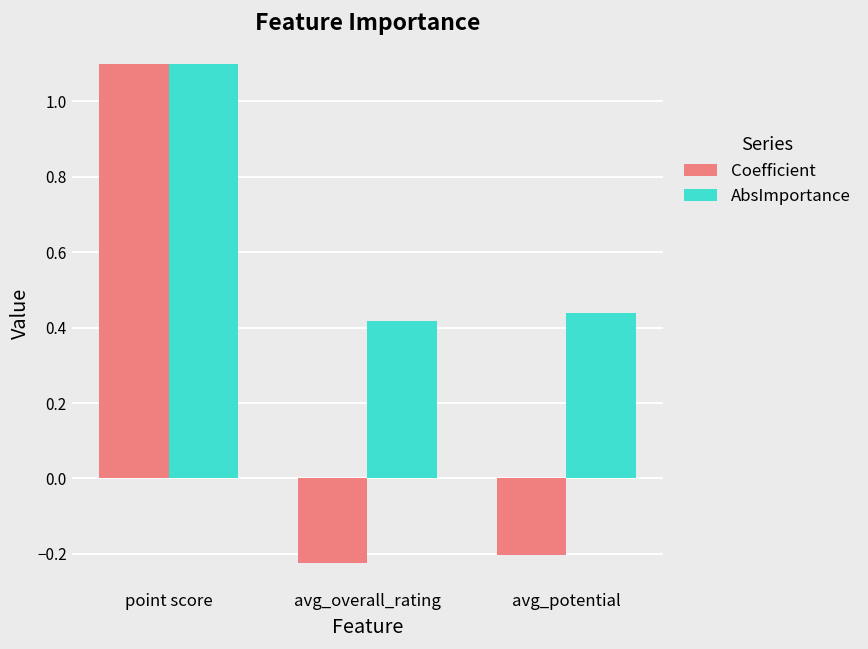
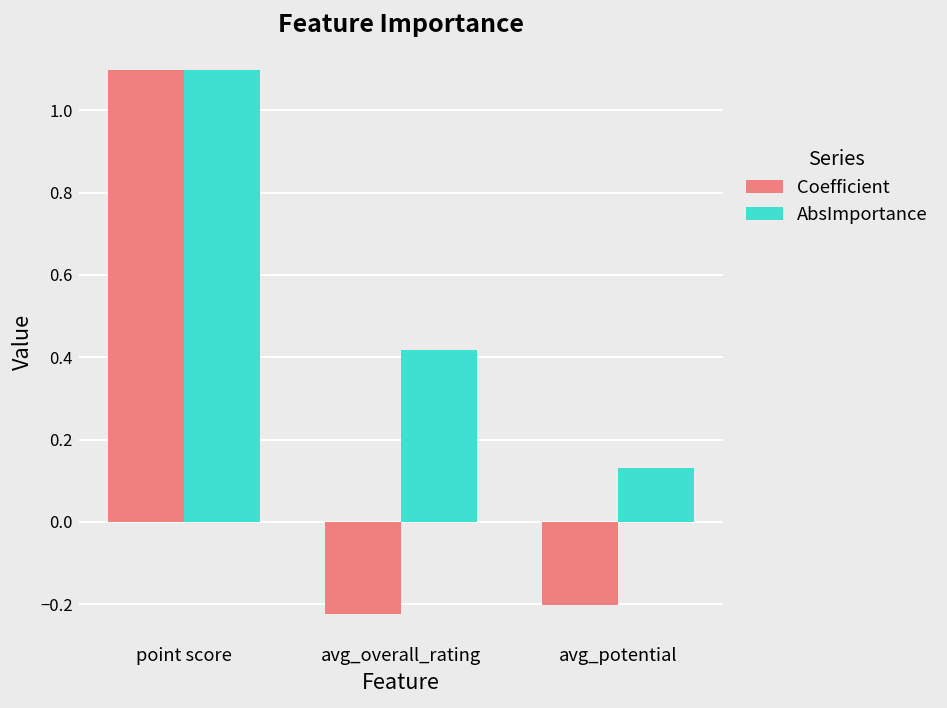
AbsImportance, avg_potential: 0.44 -> 0.13
